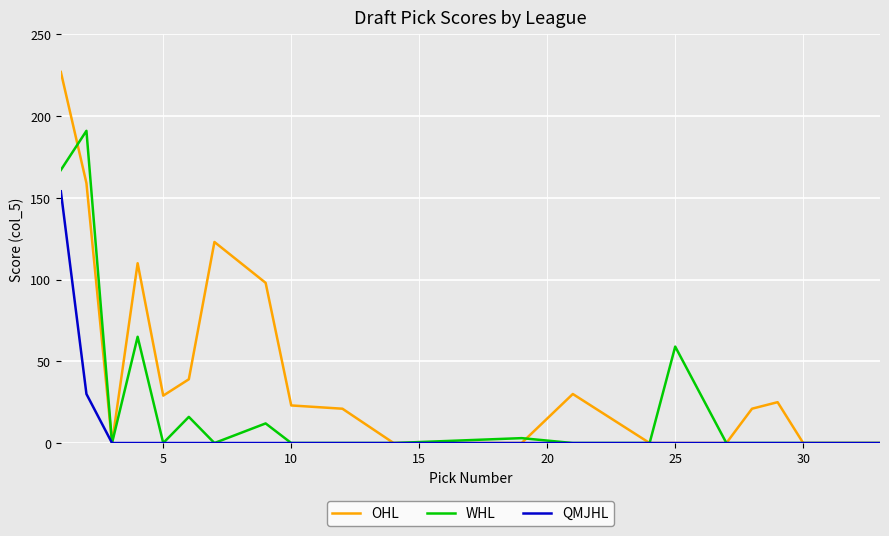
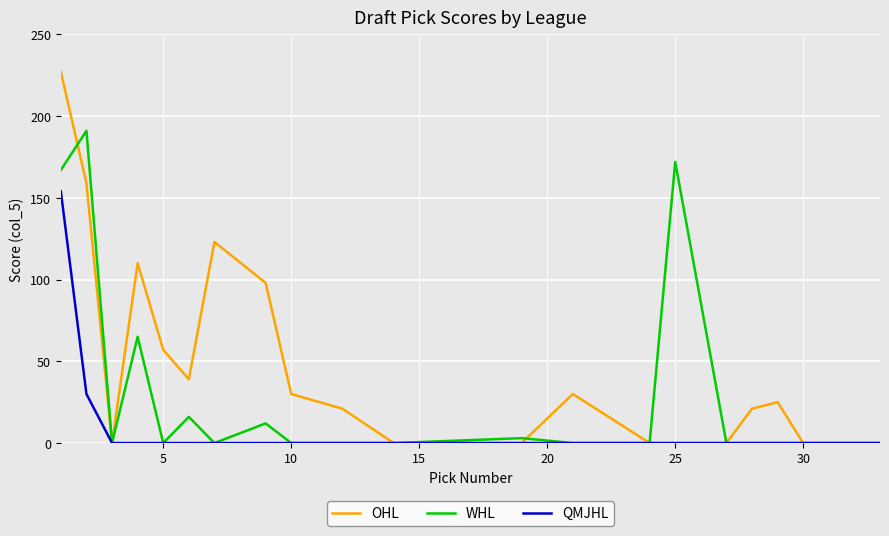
OHL, 5: 29 -> 57
OHL, 10: 23 -> 30
WHL, 25: 59 -> 172
